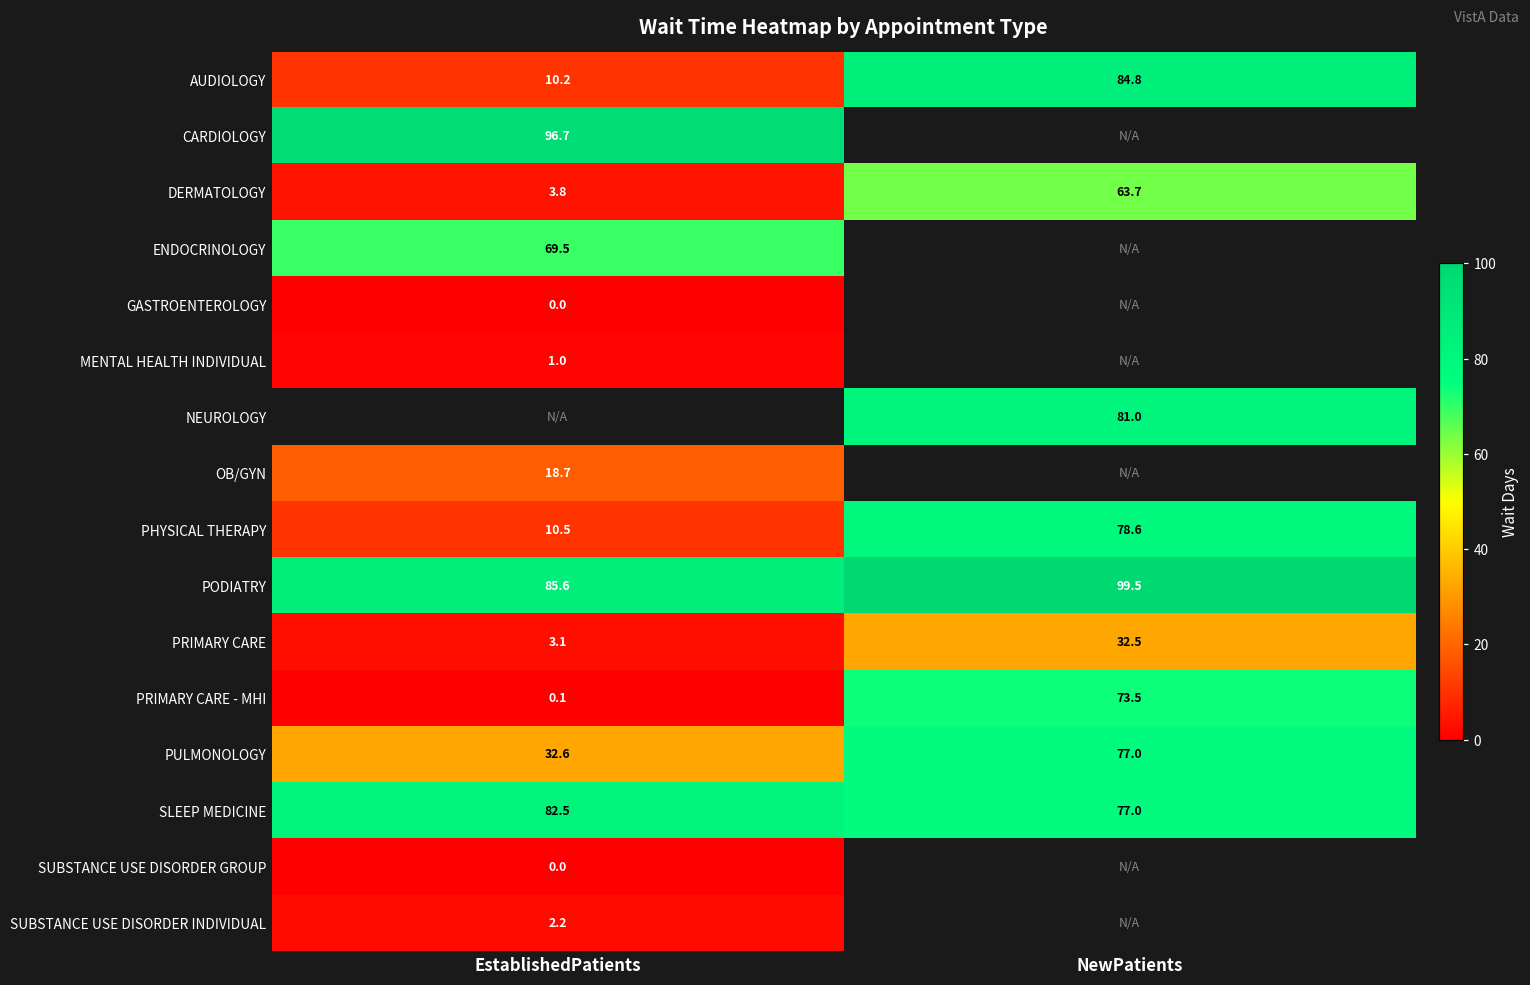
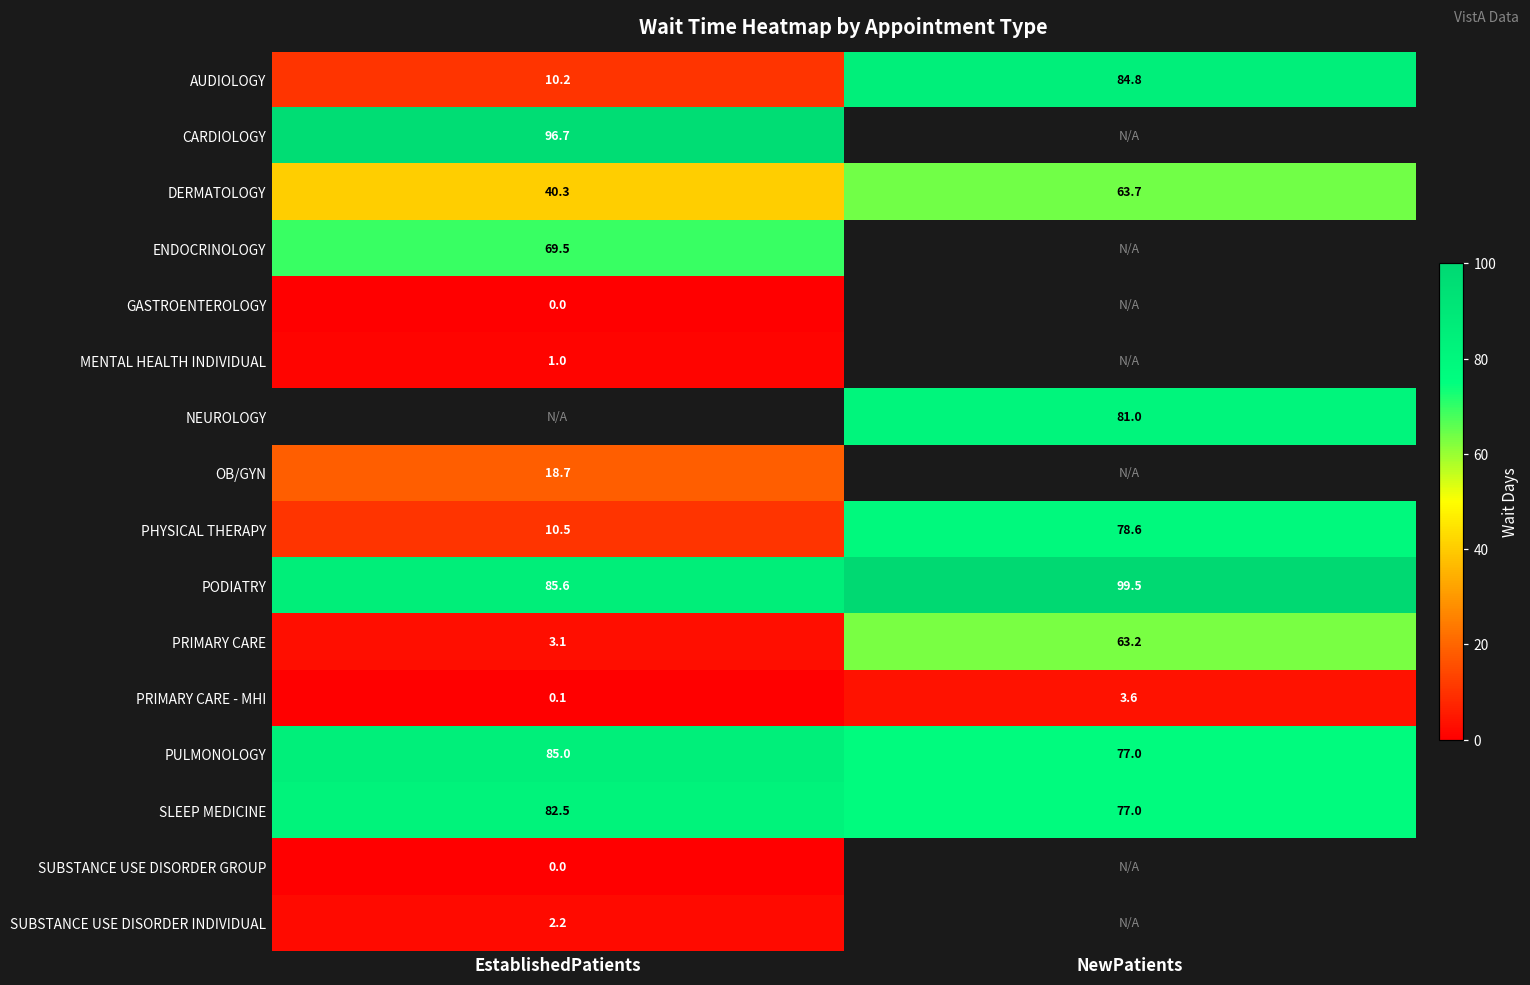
DERMATOLOGY, EstablishedPatients: 3.8 -> 40.3
PRIMARY CARE, NewPatients: 32.5 -> 63.2
PRIMARY CARE - MHI, NewPatients: 73.5 -> 3.6
PULMONOLOGY, EstablishedPatients: 32.6 -> 85.0
